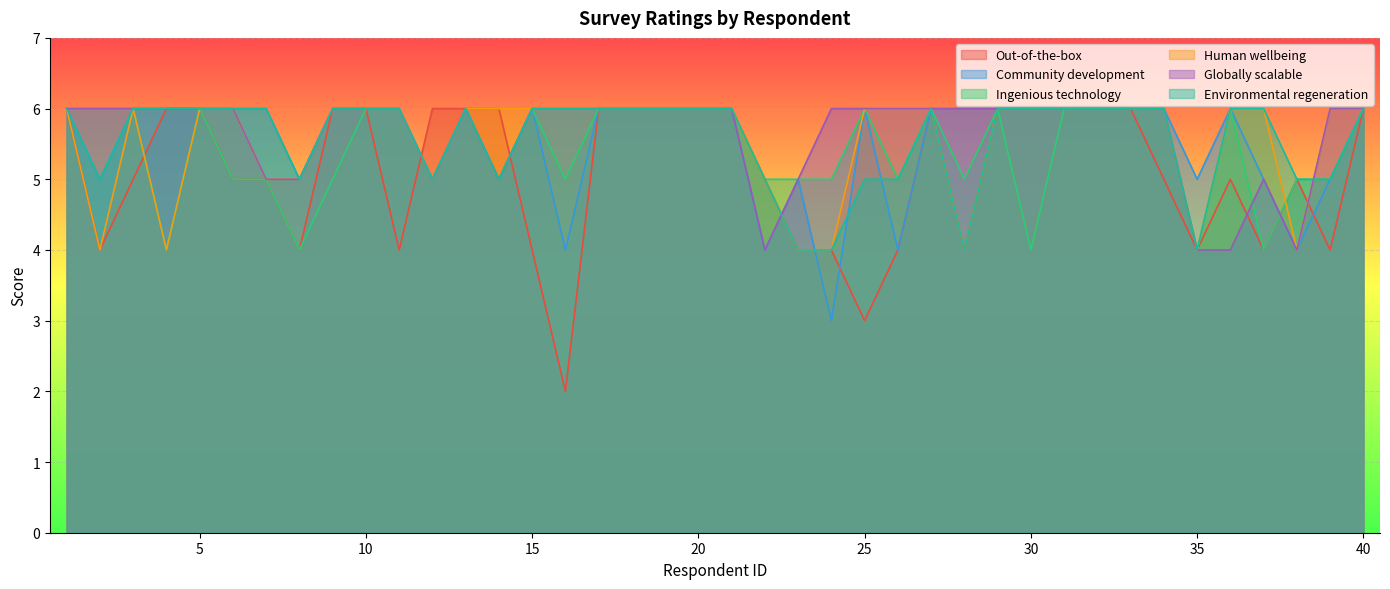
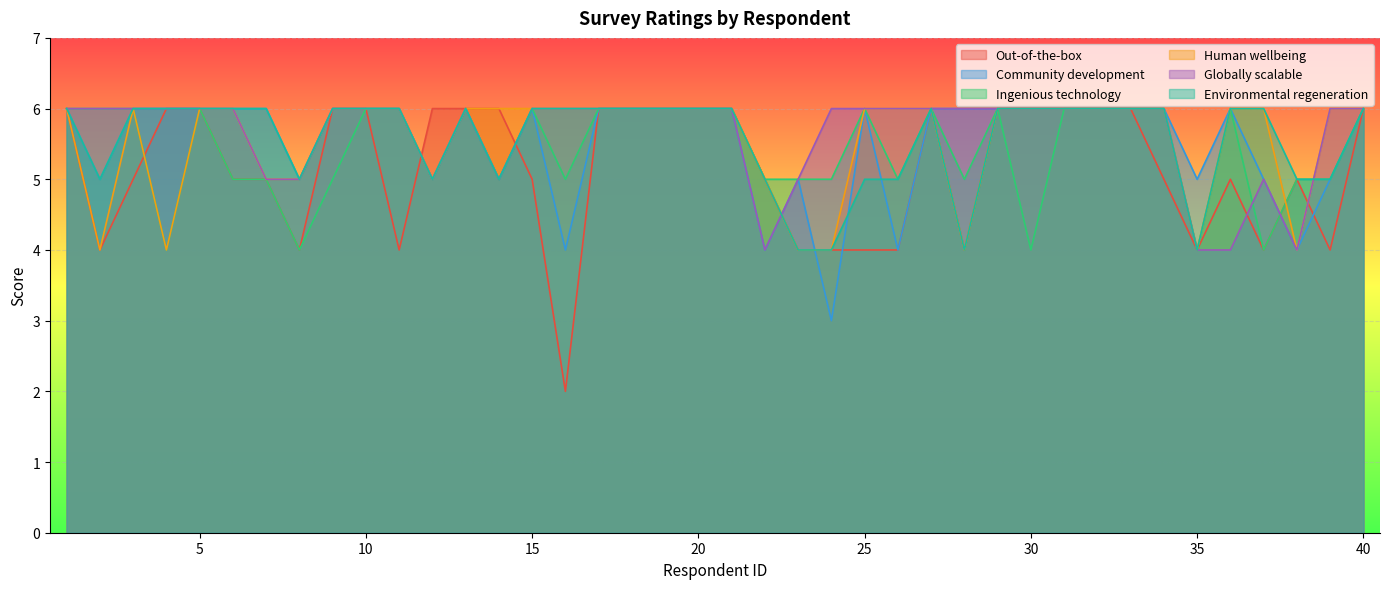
Out-of-the-box, 15: 4 -> 5
Out-of-the-box, 25: 3 -> 4
